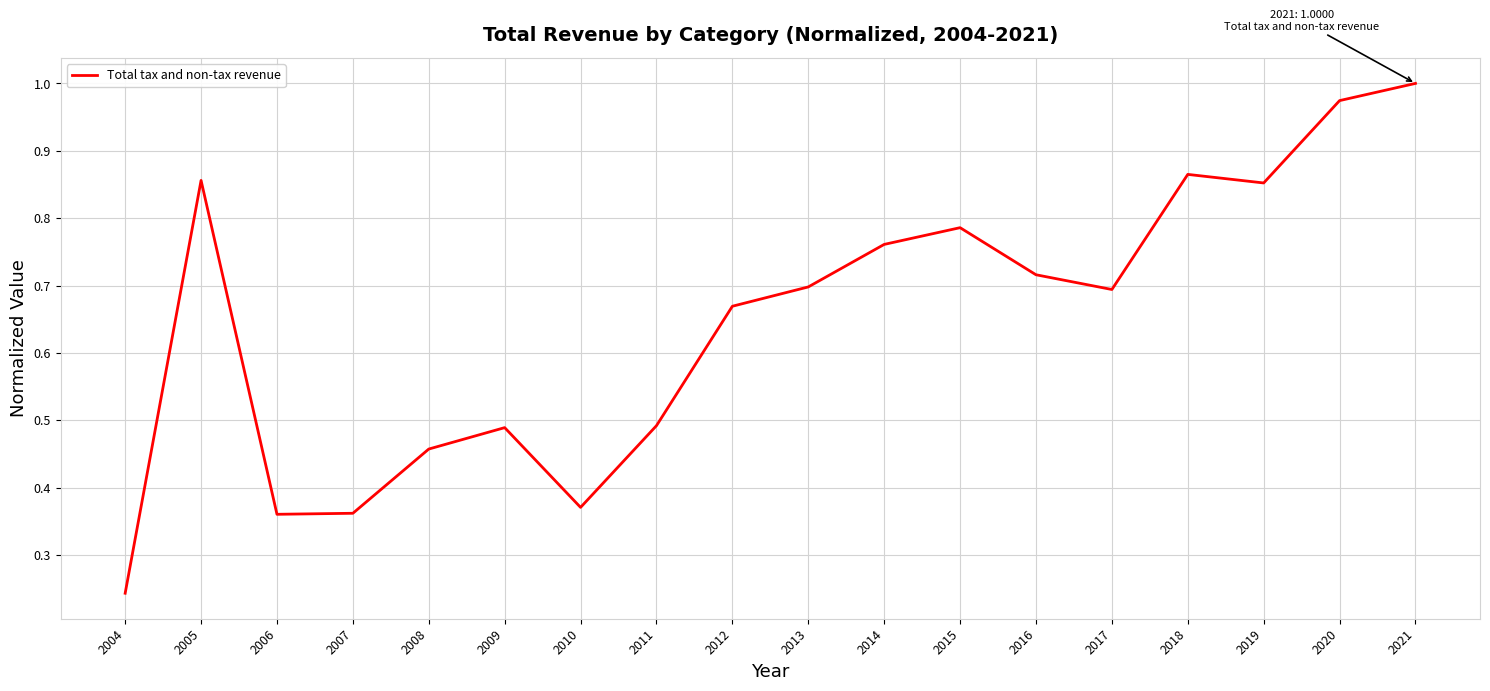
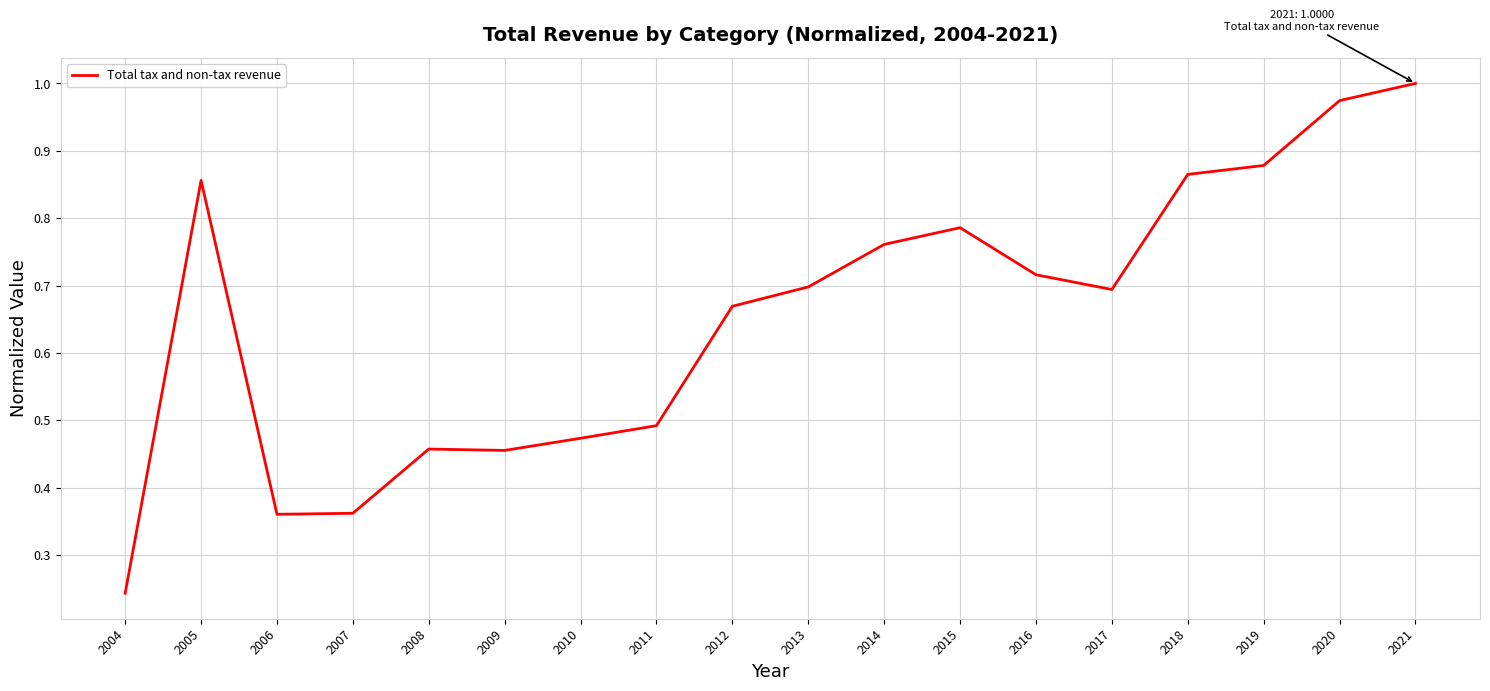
2009: 0.49 -> 0.46
2010: 0.37 -> 0.47
2019: 0.85 -> 0.88
